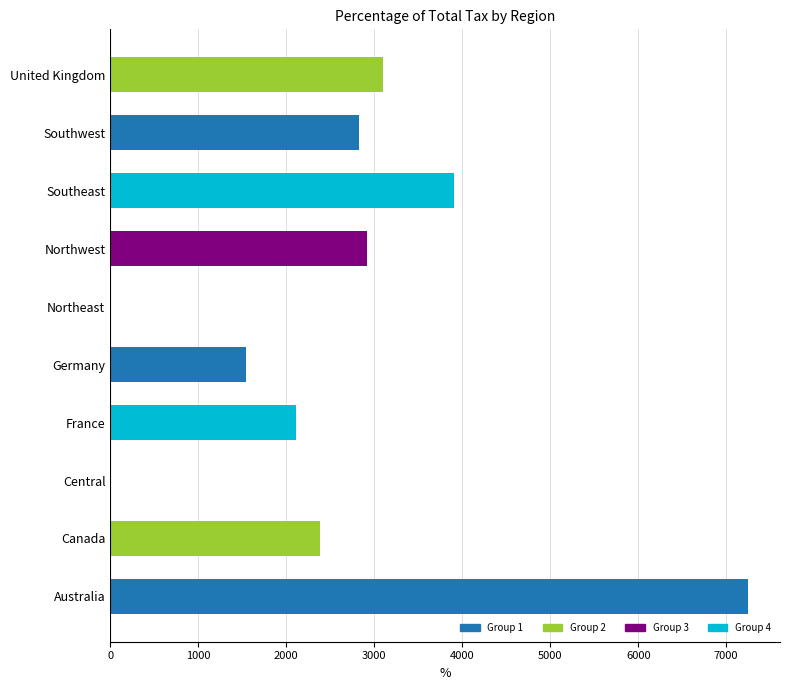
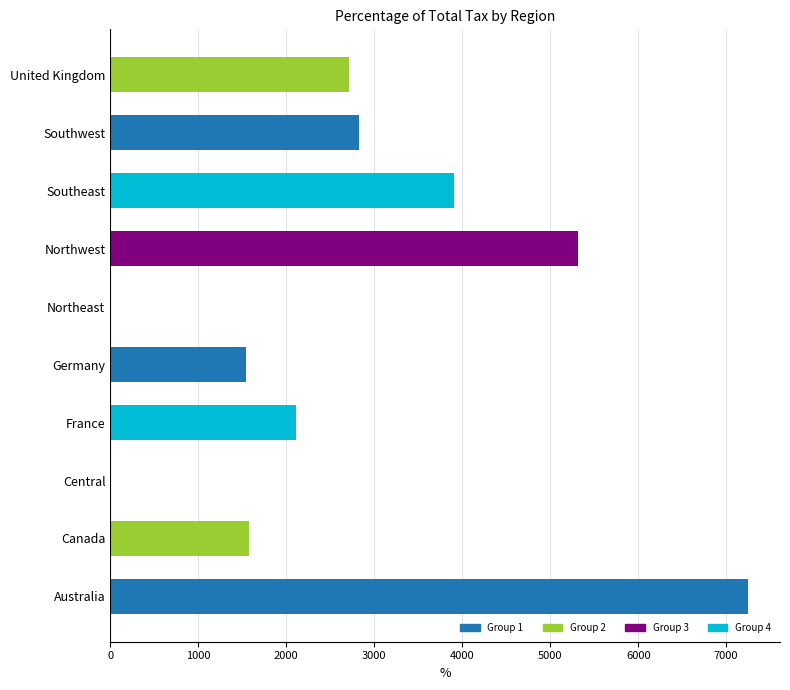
United Kingdom: 3100 -> 2700
Northwest: 2900 -> 5300
Canada: 2400 -> 1600
